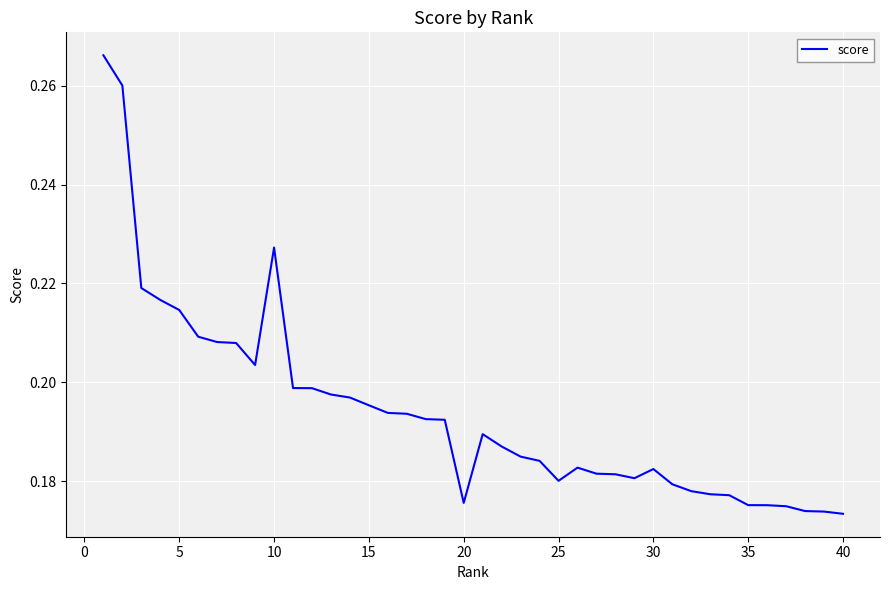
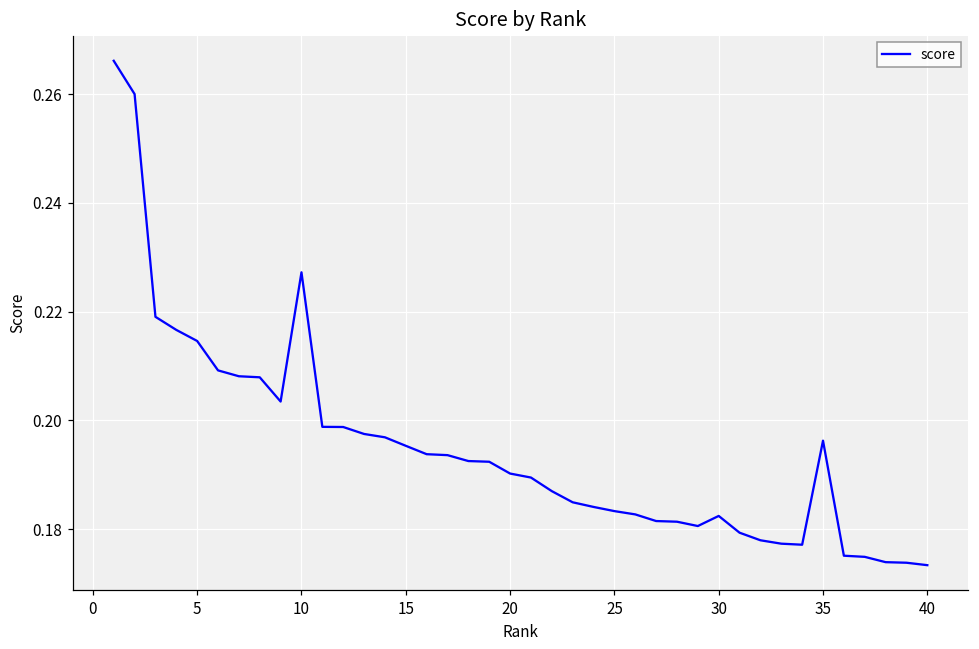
20: 0.176 -> 0.190
25: 0.180 -> 0.183
35: 0.175 -> 0.196
